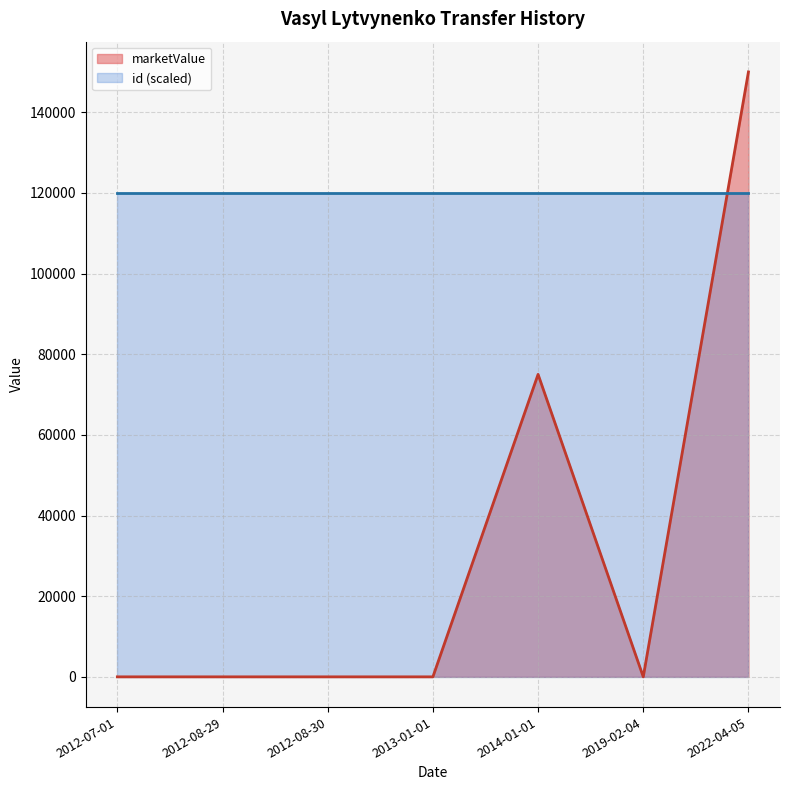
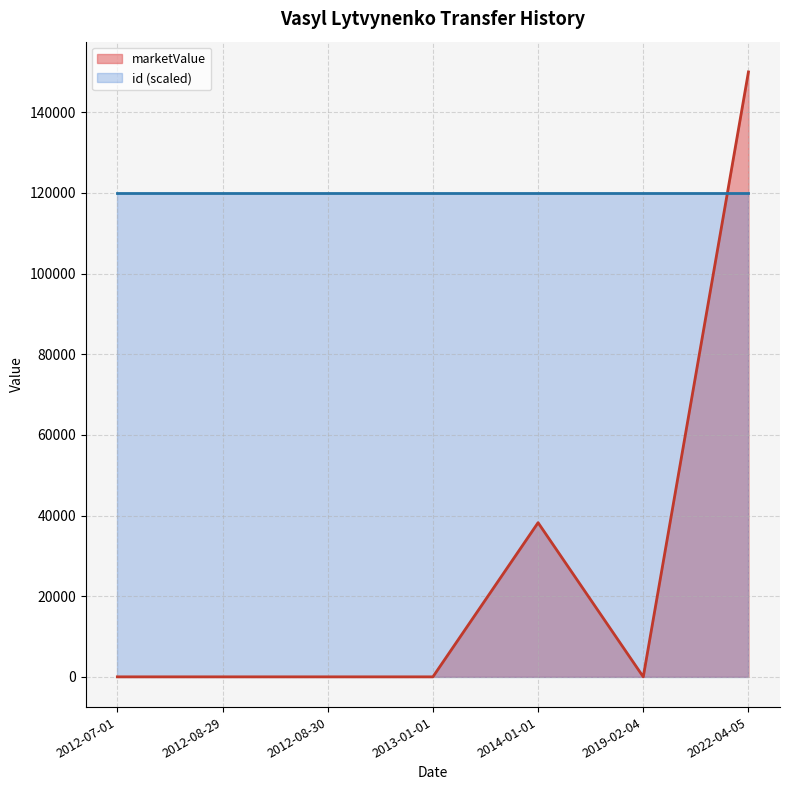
marketValue, 2014-01-01: 75000 -> 38000
